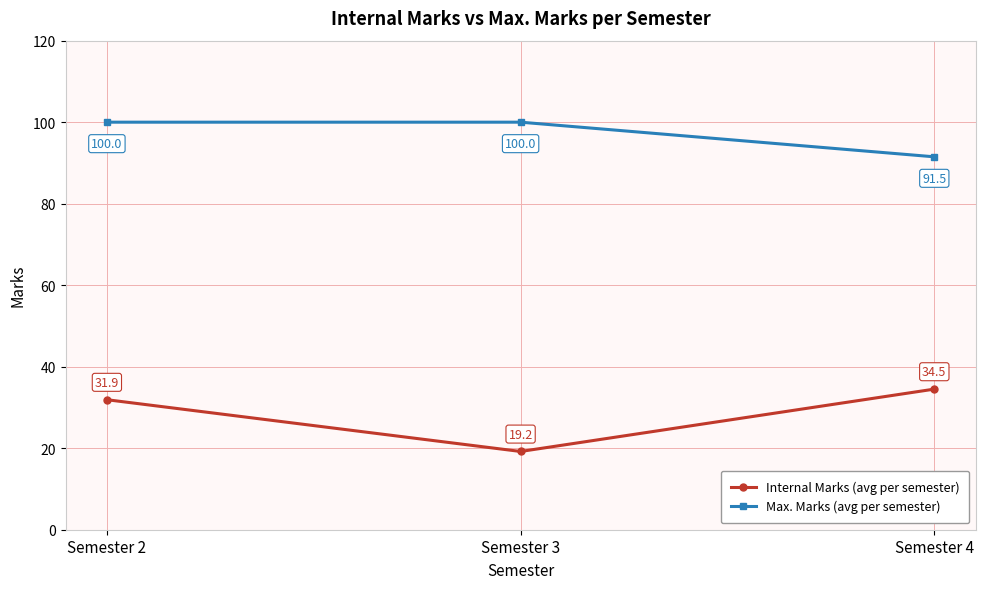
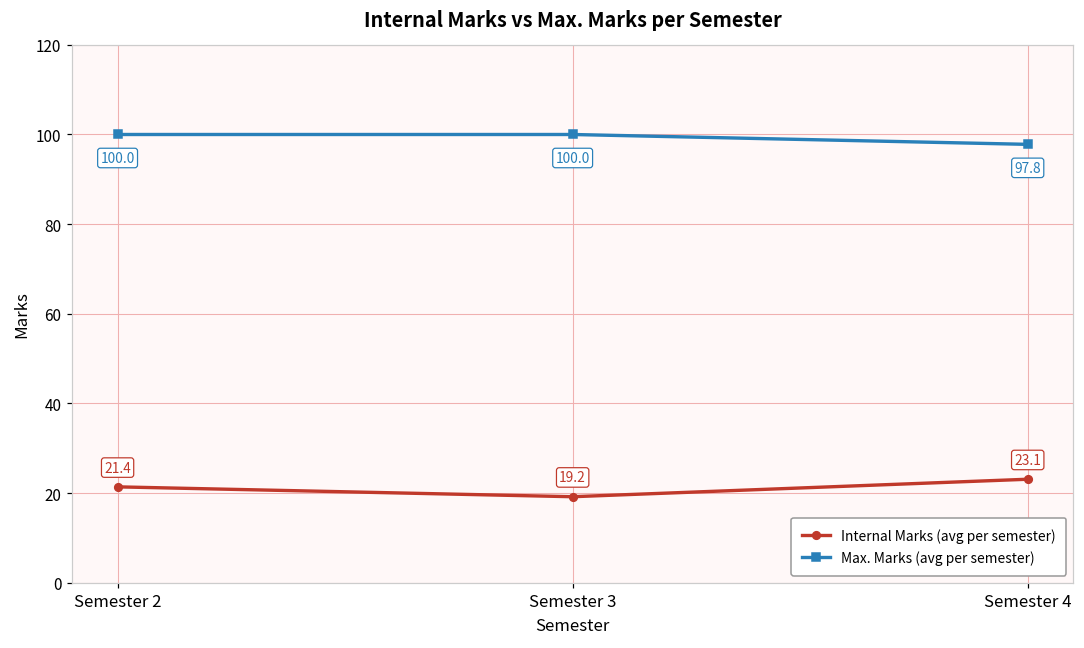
Internal Marks (avg per semester), Semester 2: 31.9 -> 21.4
Internal Marks (avg per semester), Semester 4: 34.5 -> 23.1
Max. Marks (avg per semester), Semester 4: 91.5 -> 97.8
